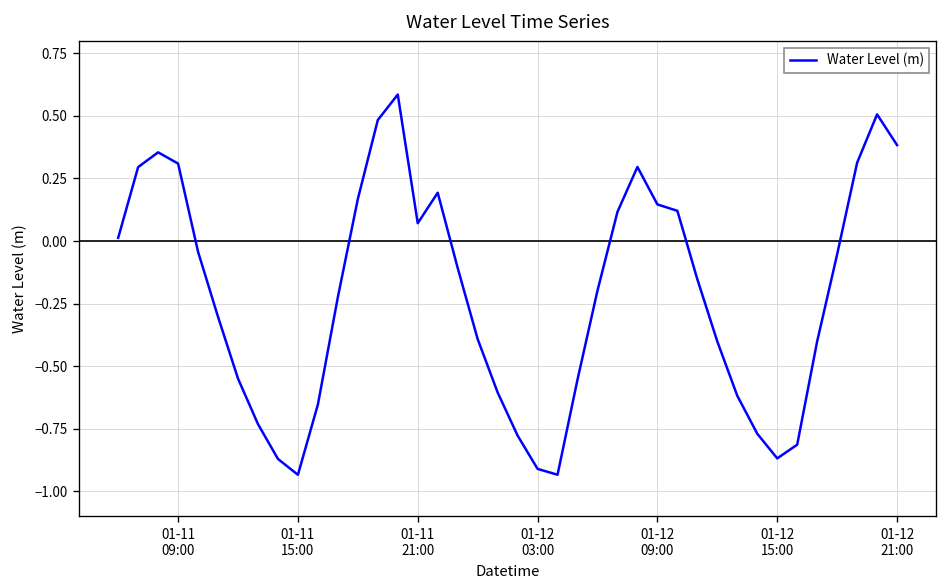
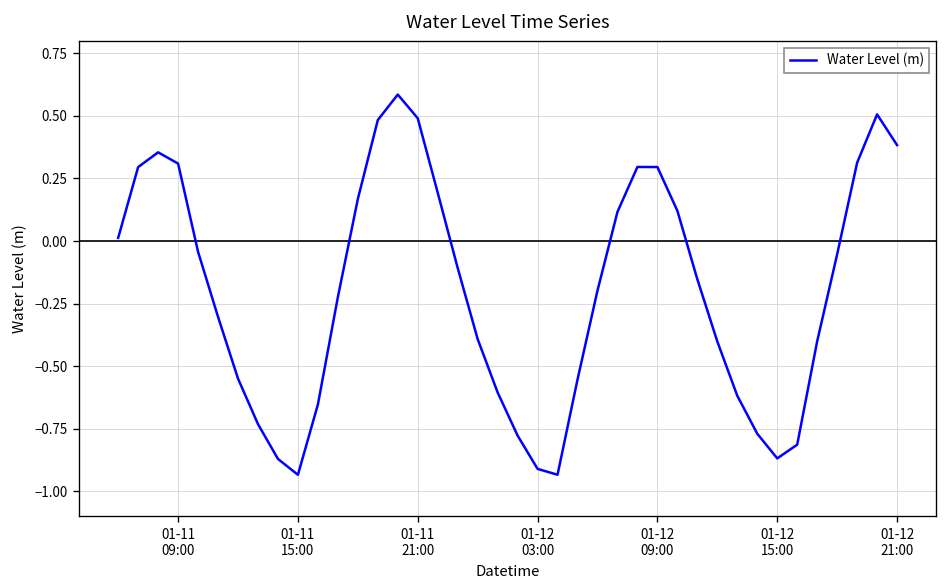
01-11 21:00: 0.07 -> 0.49
01-12 09:00: 0.15 -> 0.30
